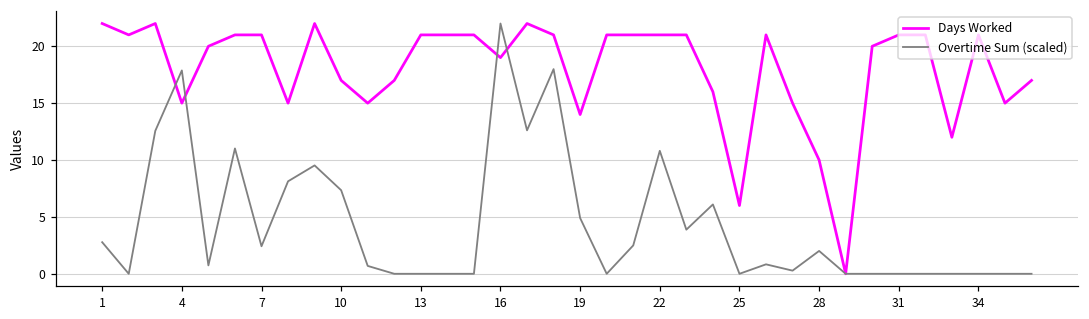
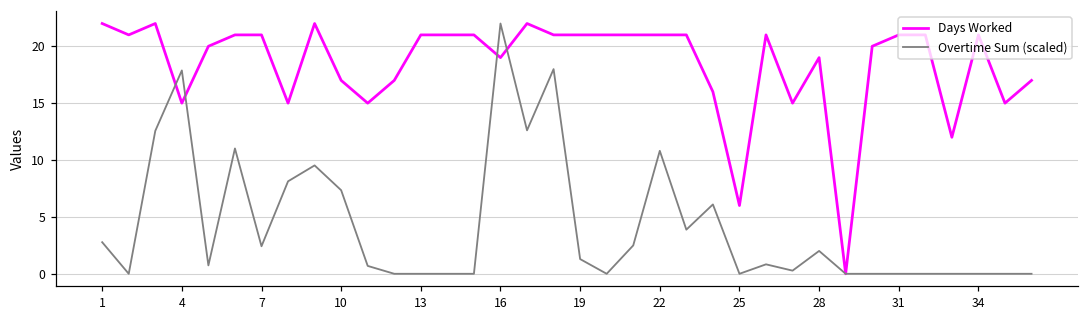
Days Worked, 19: 14 -> 21
Overtime Sum (scaled), 19: 4.9 -> 1.3
Days Worked, 28: 10 -> 19
